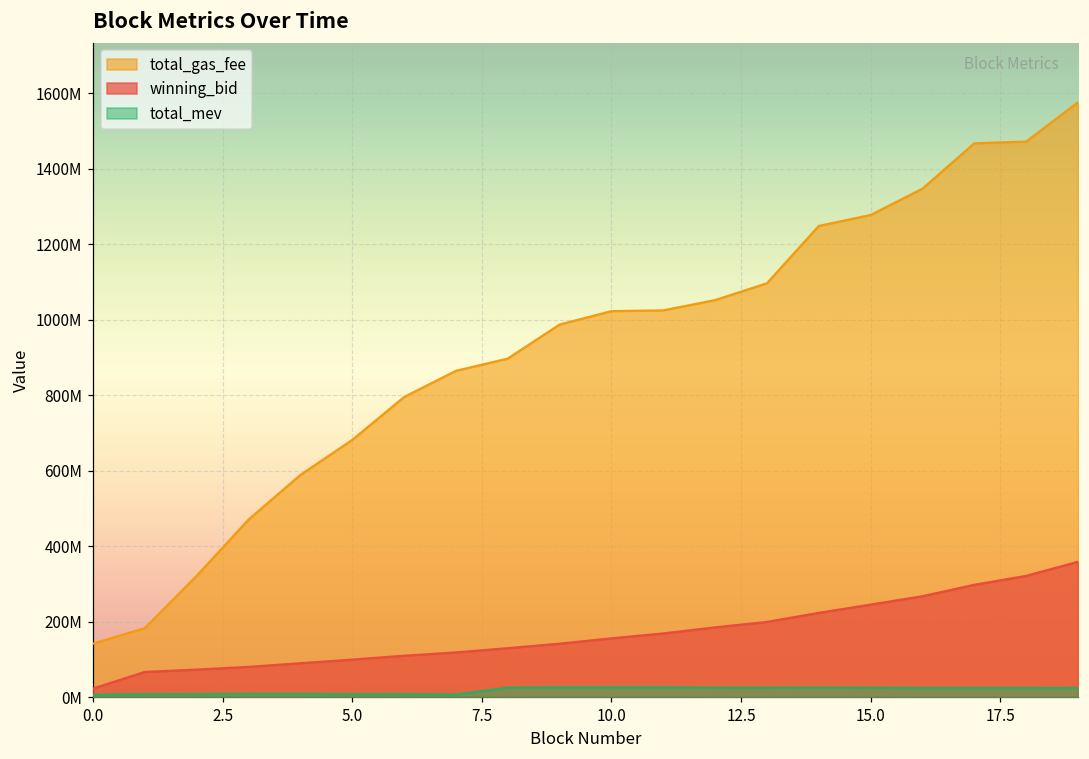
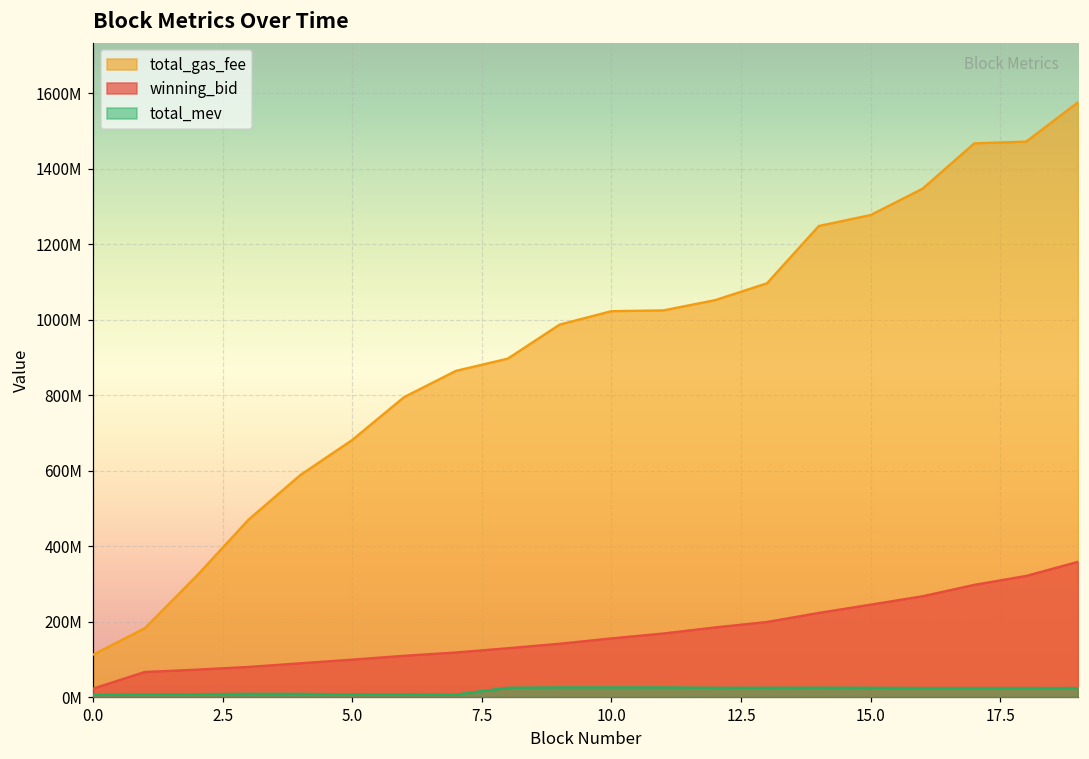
total_gas_fee, 0.0: 140000000 -> 110000000
